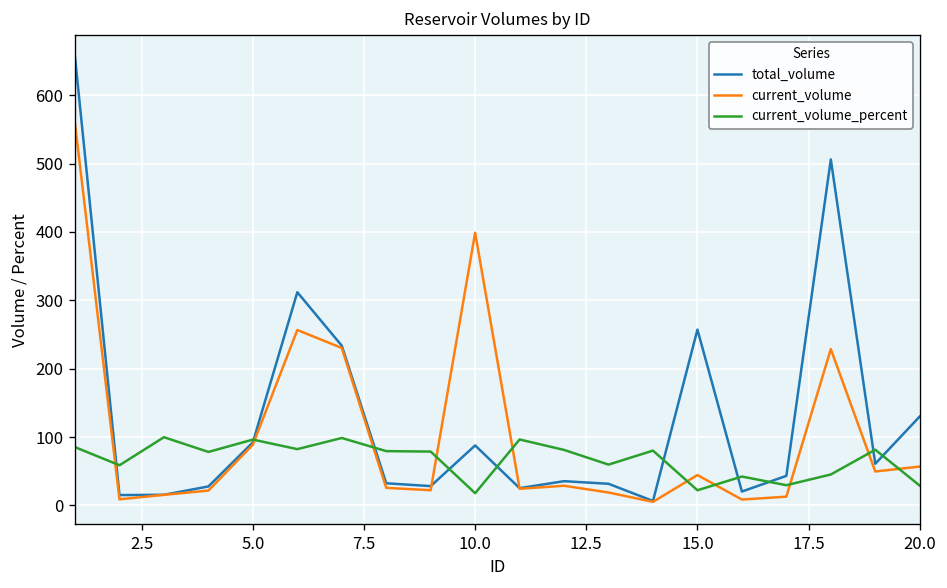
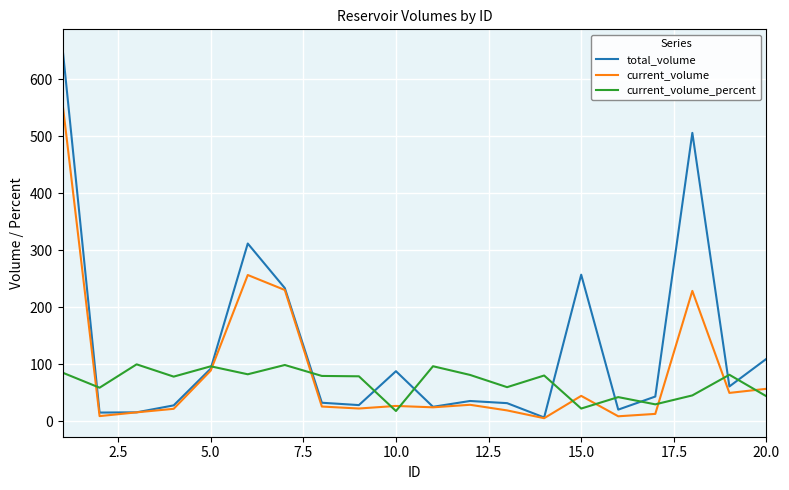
current_volume, 10.0: 400 -> 30
total_volume, 20.0: 130 -> 110
current_volume_percent, 20.0: 30 -> 40
